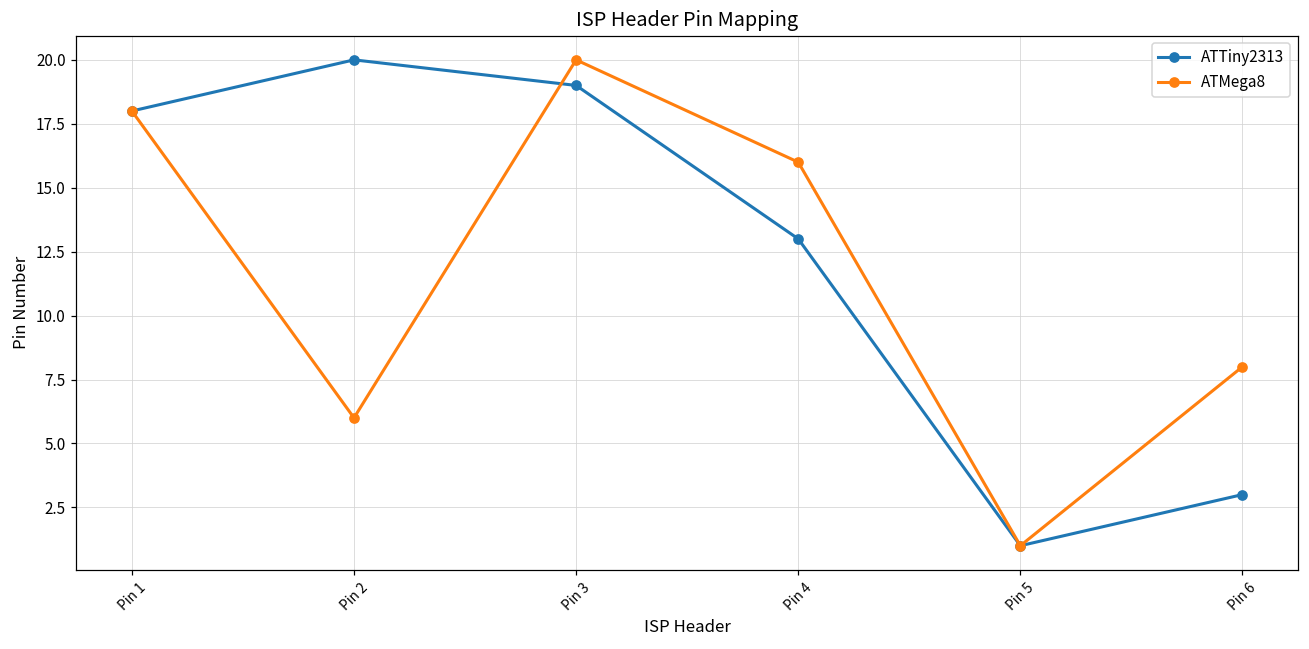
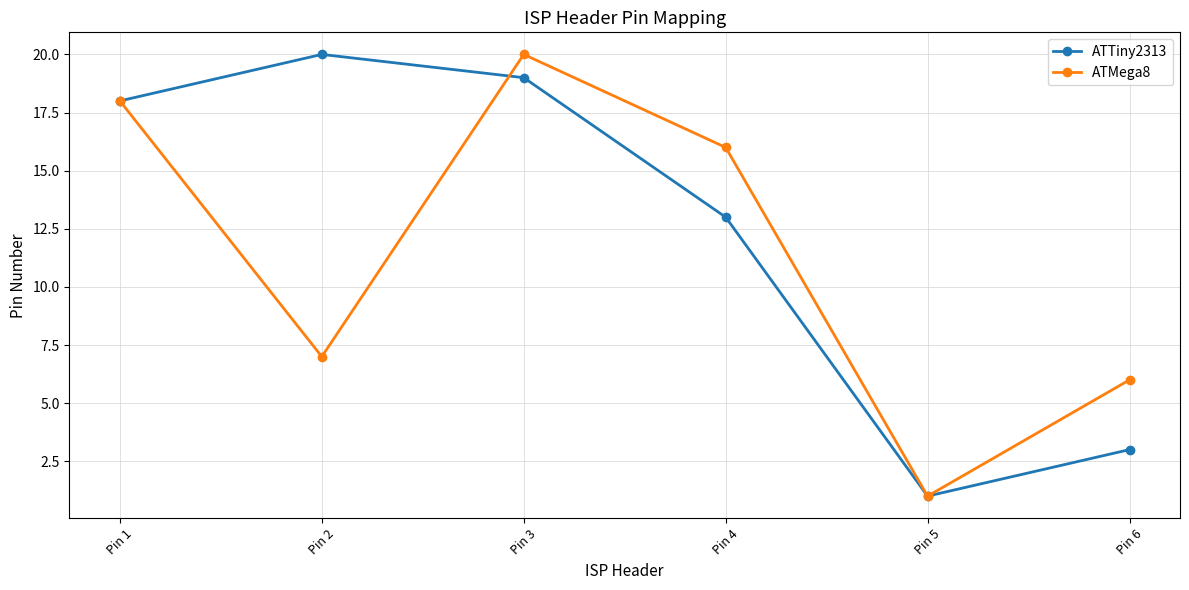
ATMega8, Pin 2: 6 -> 7
ATMega8, Pin 6: 8 -> 6
